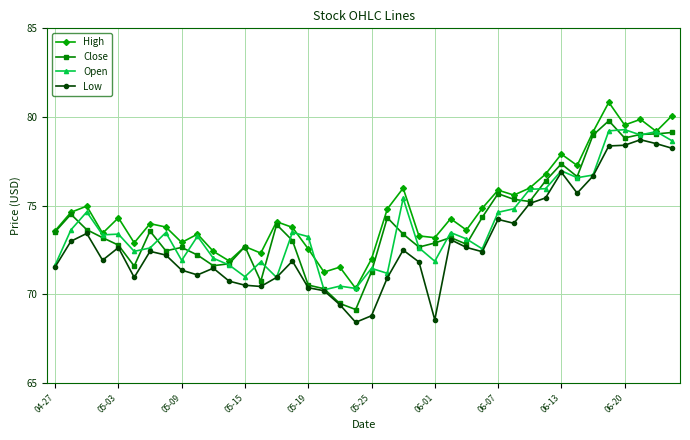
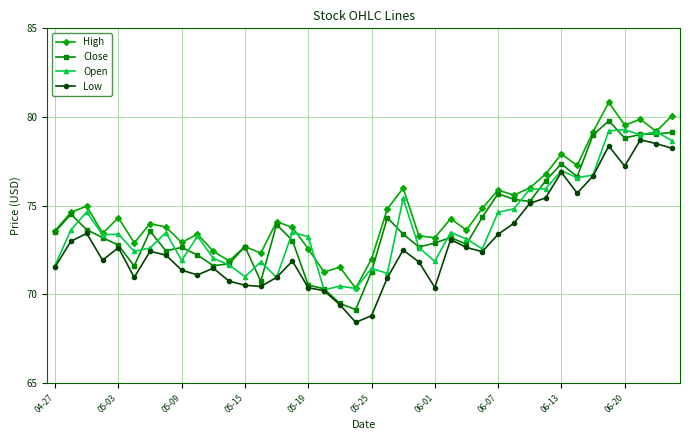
Low, 06-01: 68.6 -> 70.4
Low, 06-07: 74.2 -> 73.4
Low, 06-20: 78.4 -> 77.2
